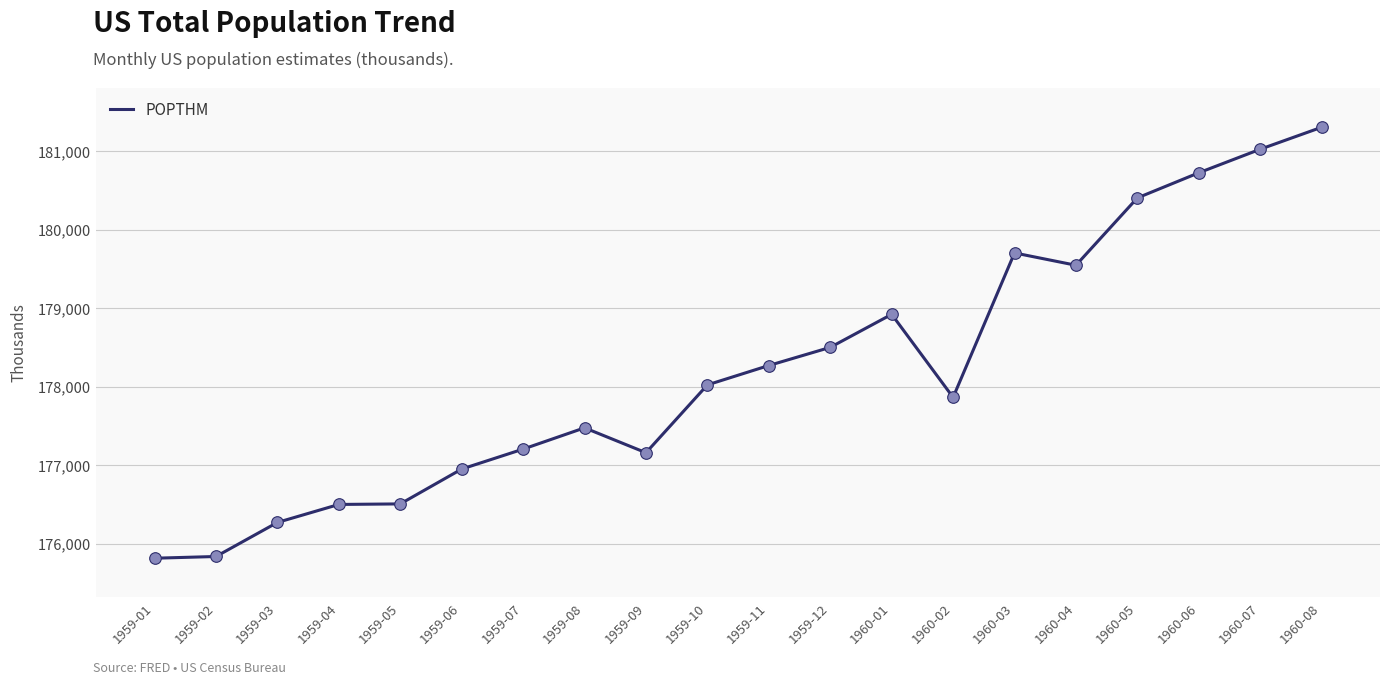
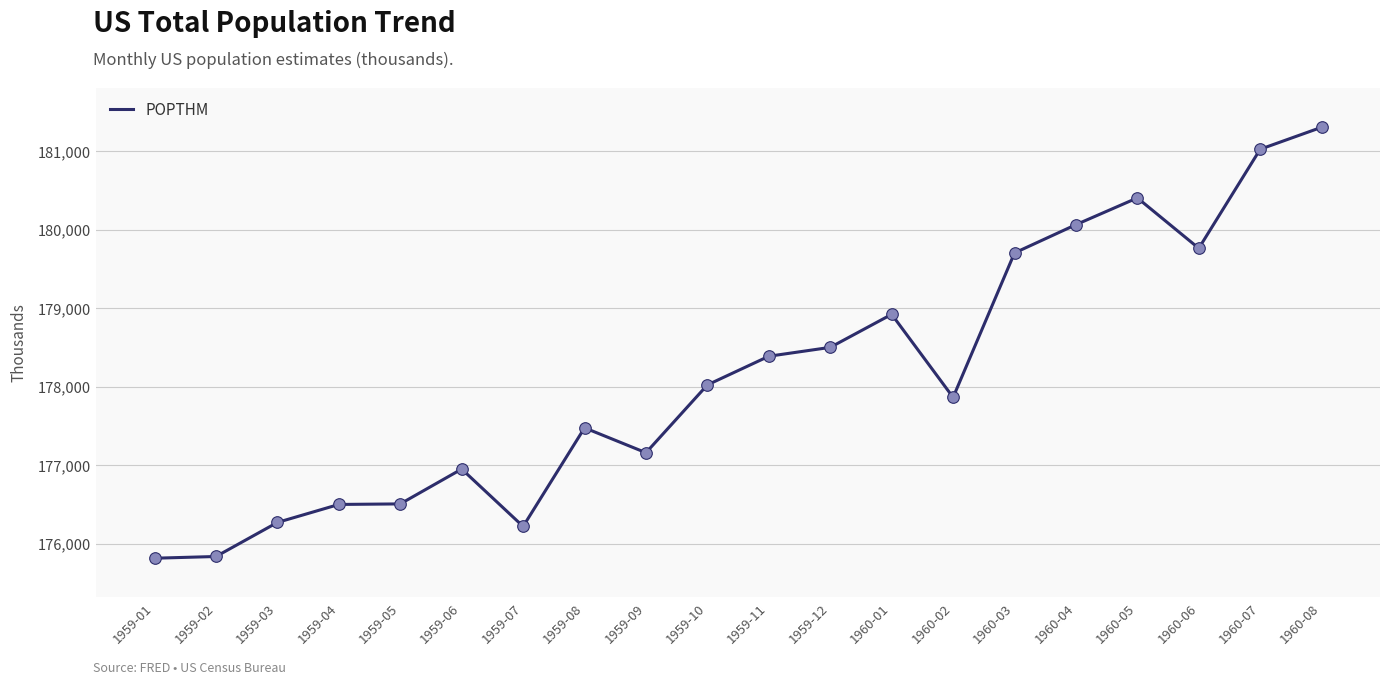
1959-07: 177,200 -> 176,200
1959-11: 178,300 -> 178,400
1960-04: 179,600 -> 180,100
1960-06: 180,700 -> 179,800
